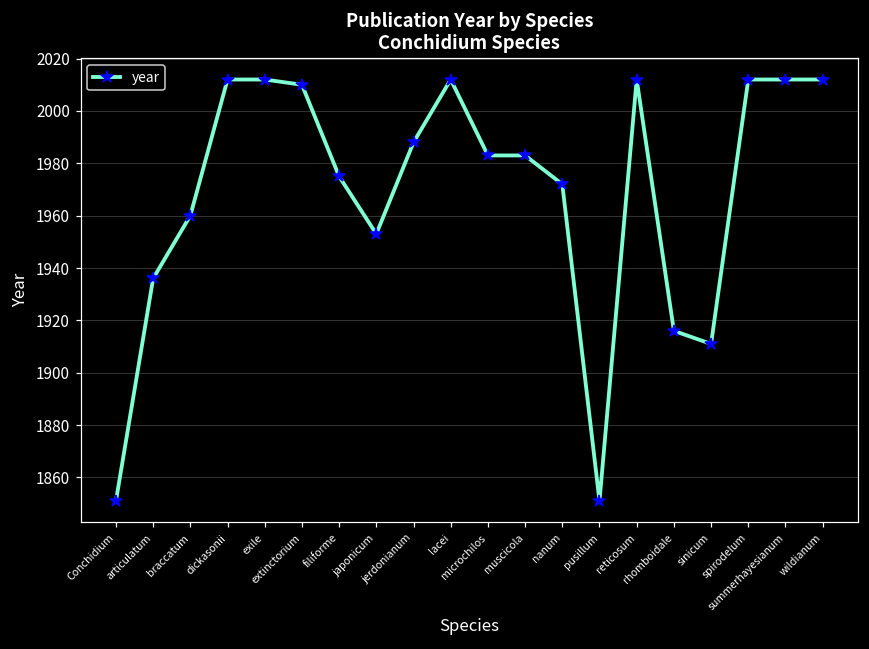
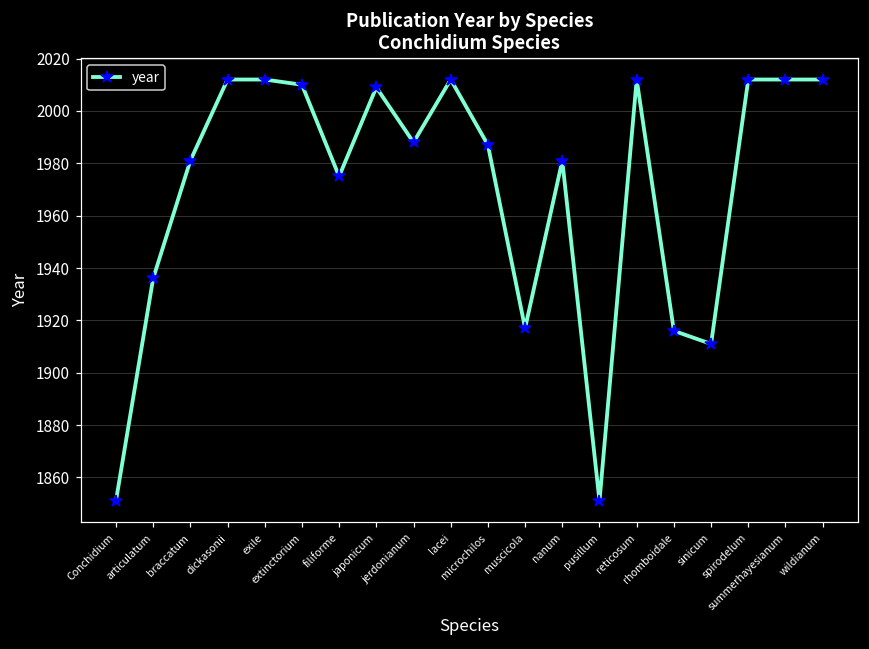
braccatum: 1960 -> 1981
japonicum: 1953 -> 2009
microchilos: 1983 -> 1987
muscicola: 1983 -> 1917
nanum: 1972 -> 1981
